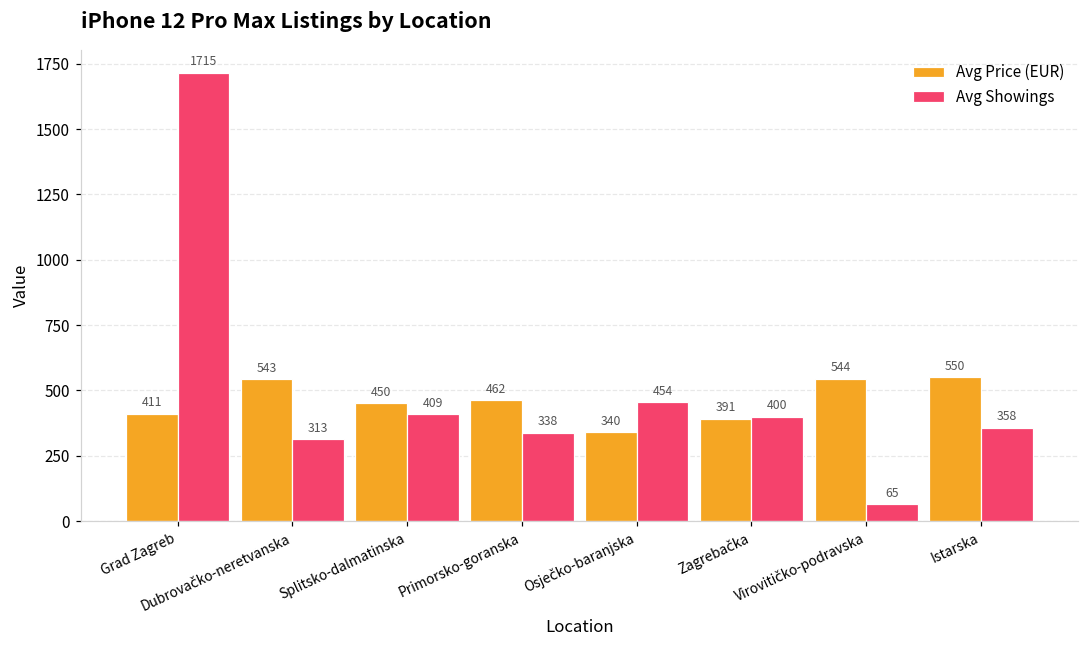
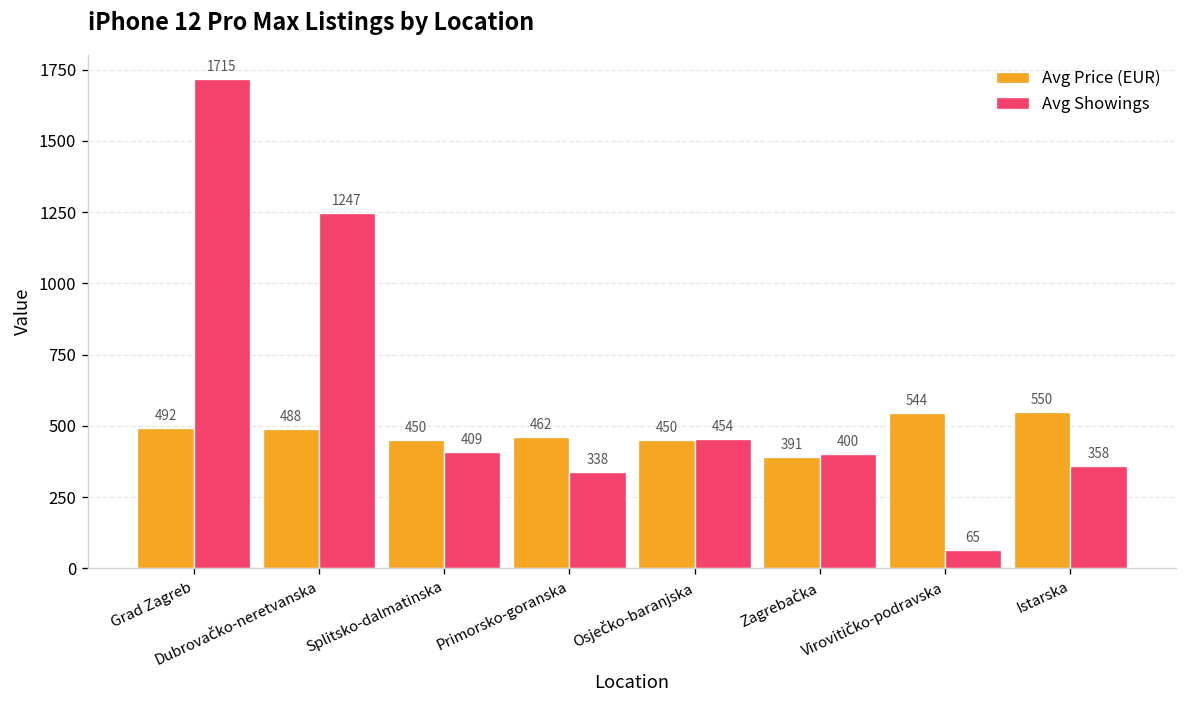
Avg Price (EUR), Grad Zagreb: 411 -> 492
Avg Price (EUR), Dubrovačko-neretvanska: 543 -> 488
Avg Showings, Dubrovačko-neretvanska: 313 -> 1247
Avg Price (EUR), Osječko-baranjska: 340 -> 450
